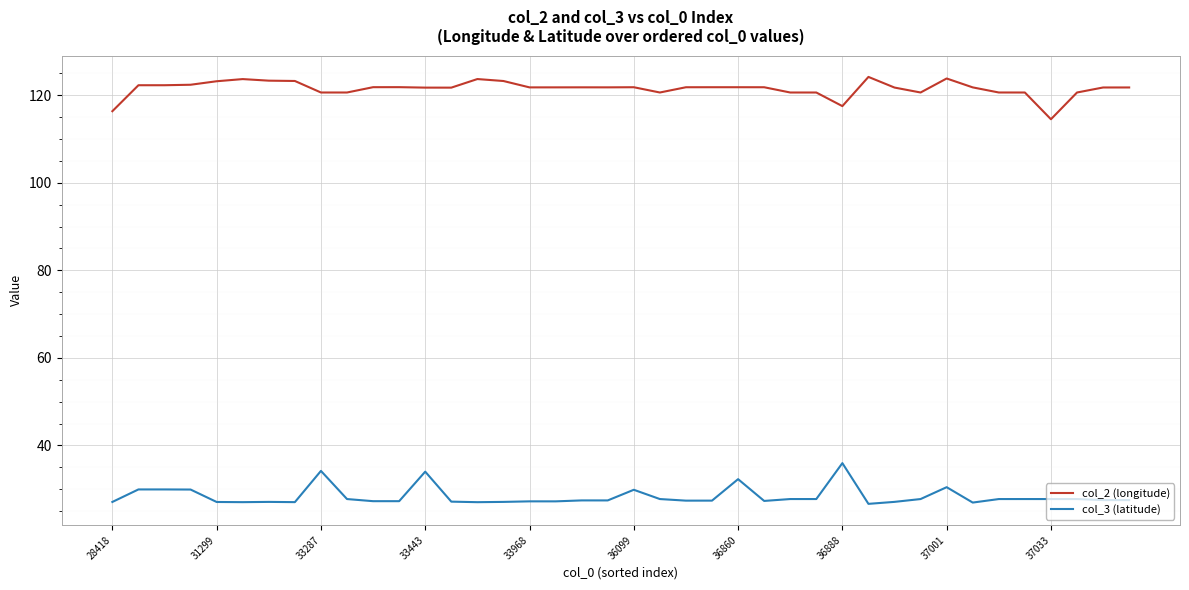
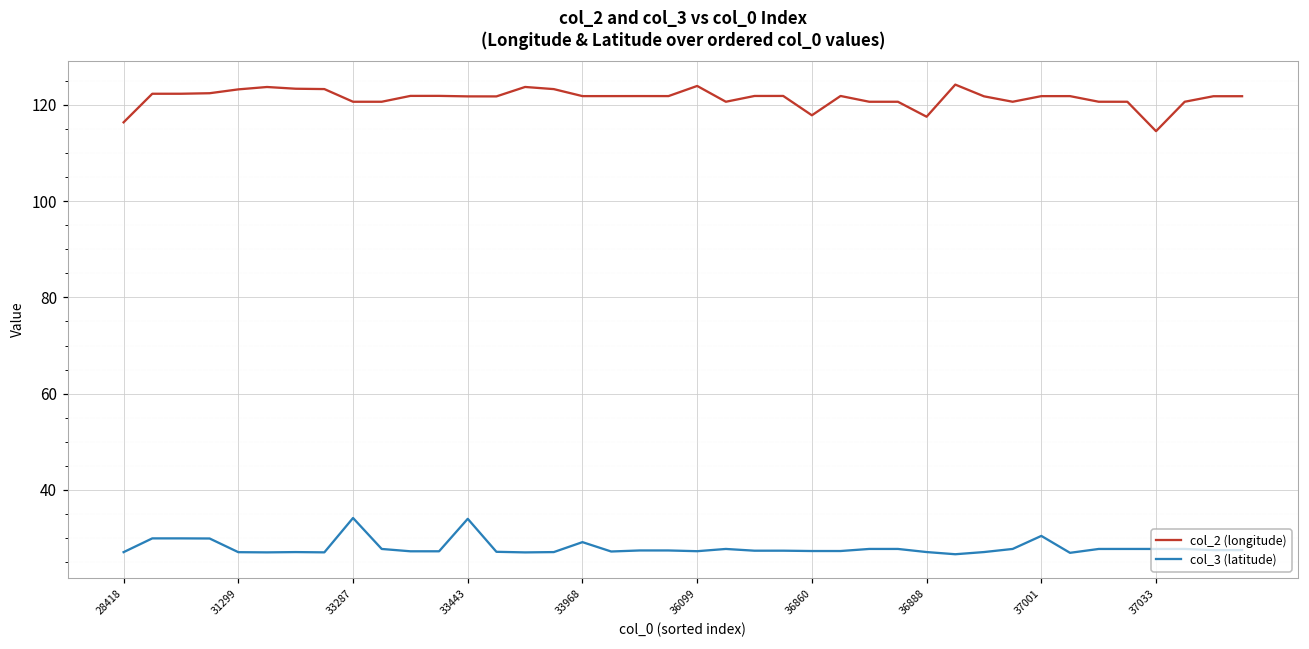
col_3 (latitude), 33968: 27 -> 29
col_2 (longitude), 36099: 122 -> 124
col_3 (latitude), 36099: 30 -> 27
col_2 (longitude), 36860: 122 -> 118
col_3 (latitude), 36860: 32 -> 27
col_3 (latitude), 36888: 36 -> 27
col_2 (longitude), 37001: 124 -> 122
